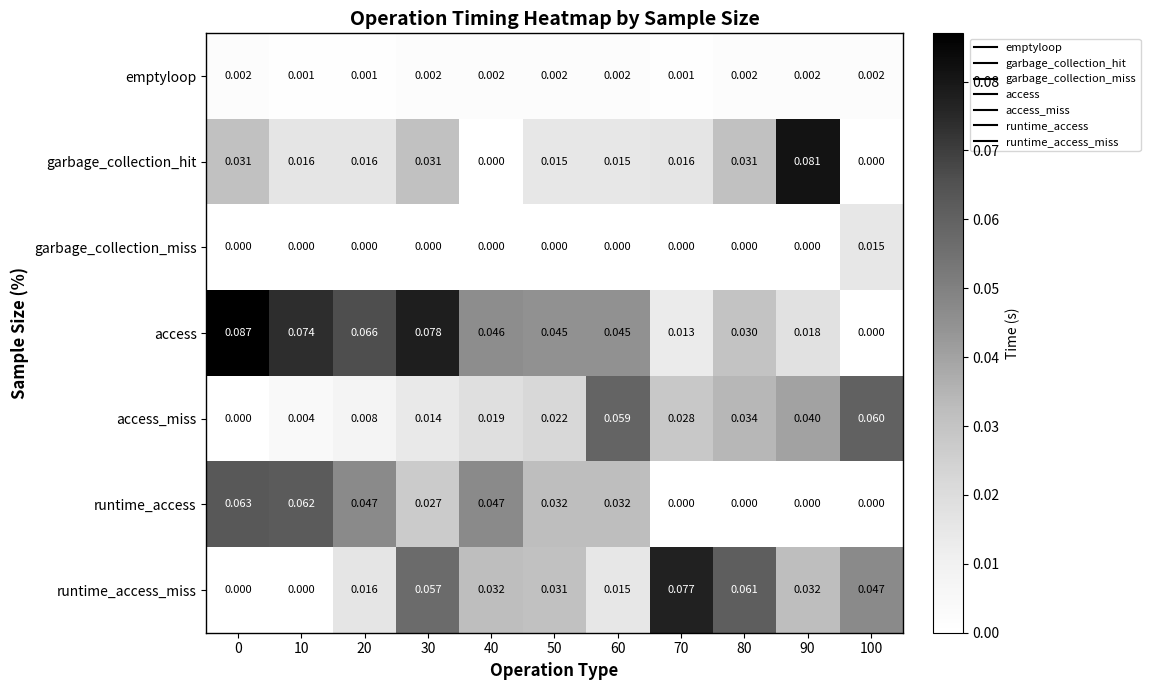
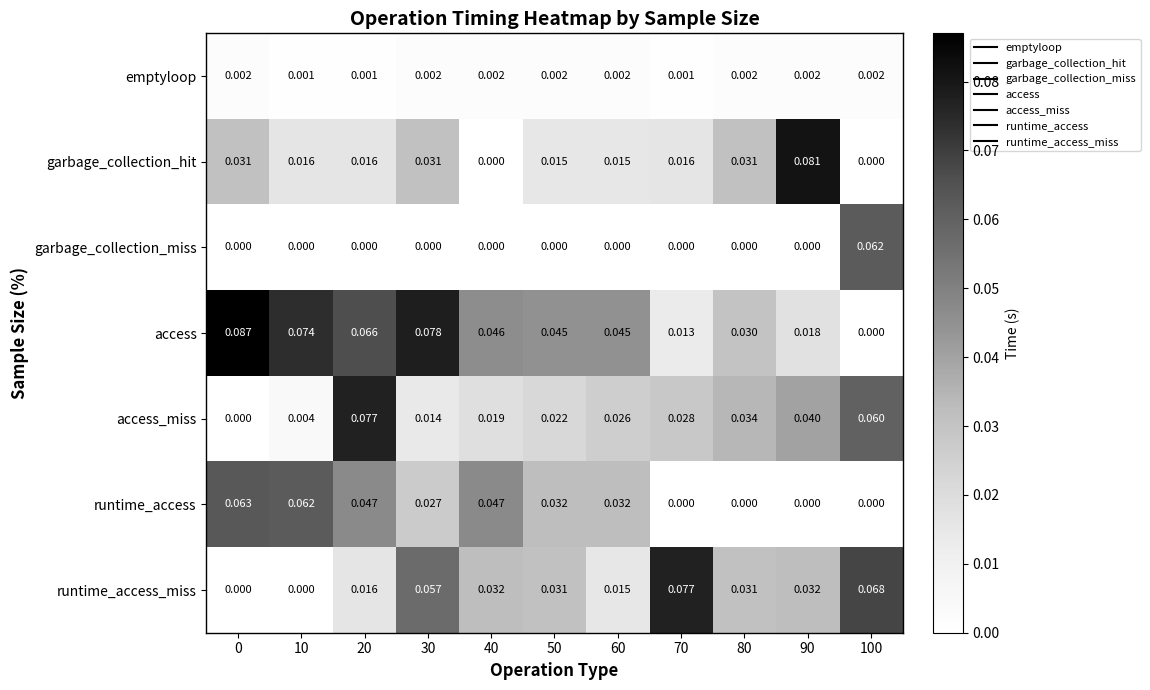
garbage_collection_miss, 100: 0.015 -> 0.062
access_miss, 20: 0.008 -> 0.077
access_miss, 60: 0.059 -> 0.026
runtime_access_miss, 80: 0.061 -> 0.031
runtime_access_miss, 100: 0.047 -> 0.068
